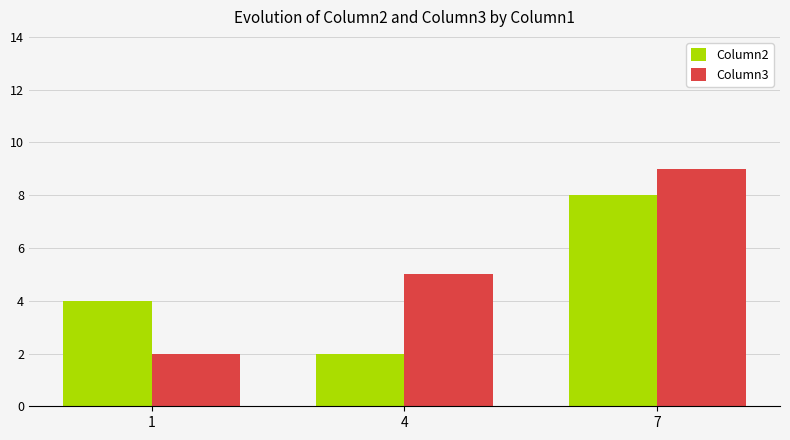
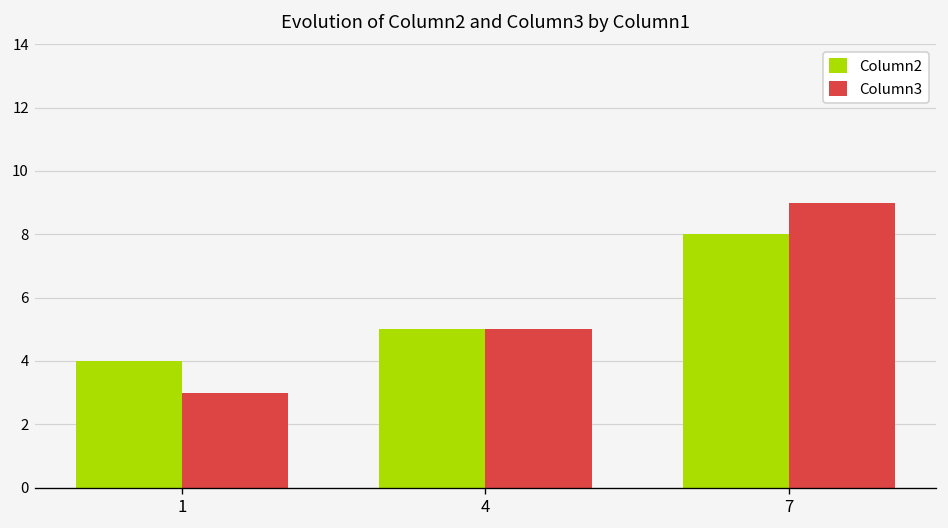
Column3, 1: 2 -> 3
Column2, 4: 2 -> 5
